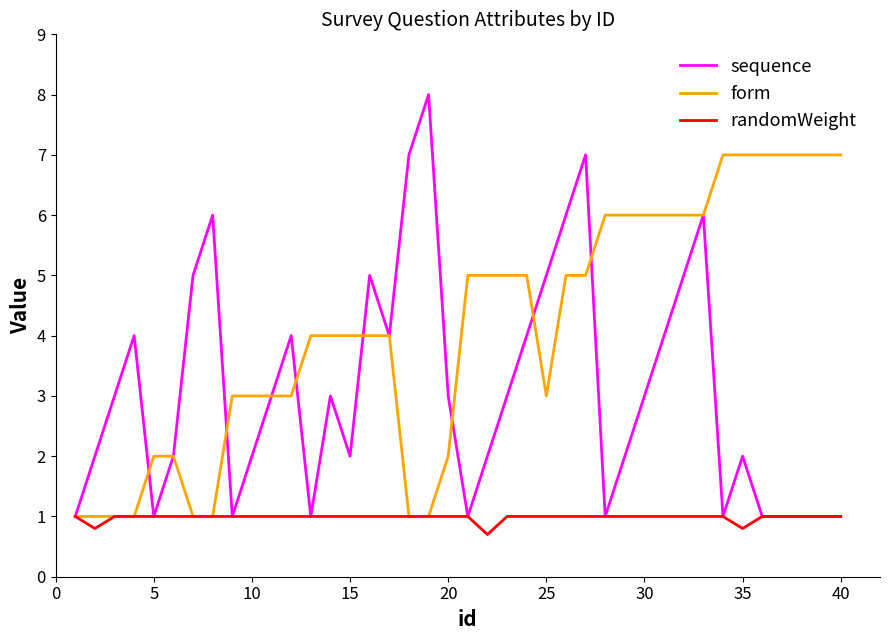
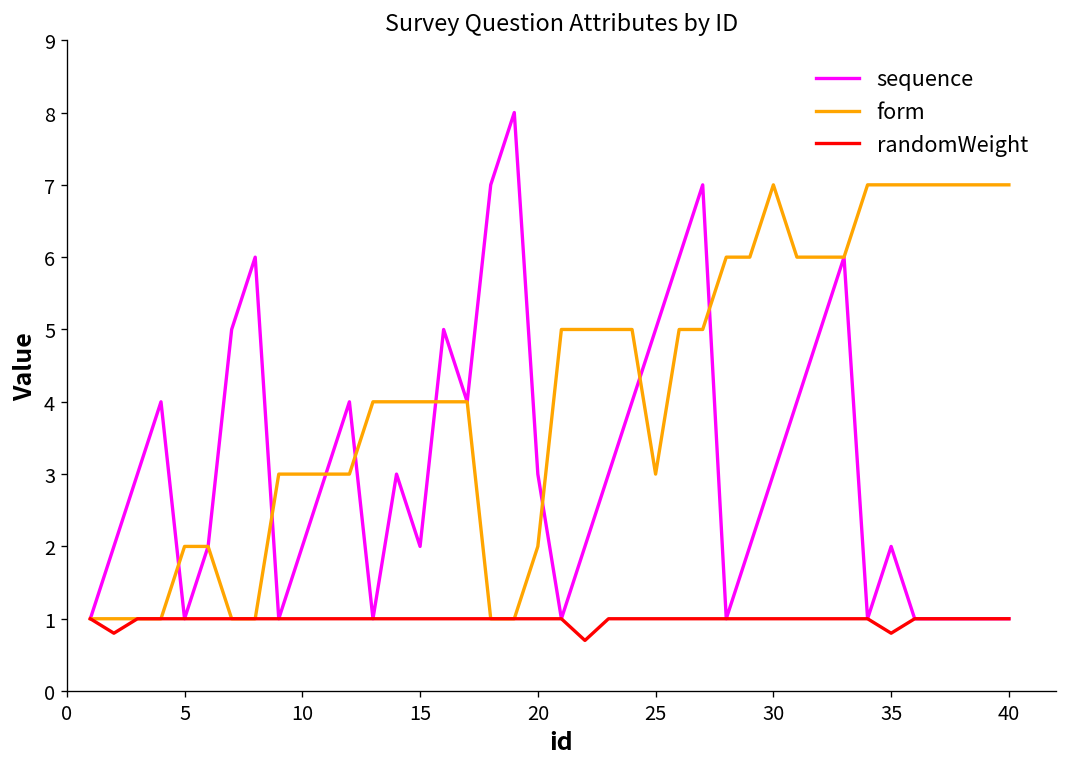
form, 30: 6 -> 7
